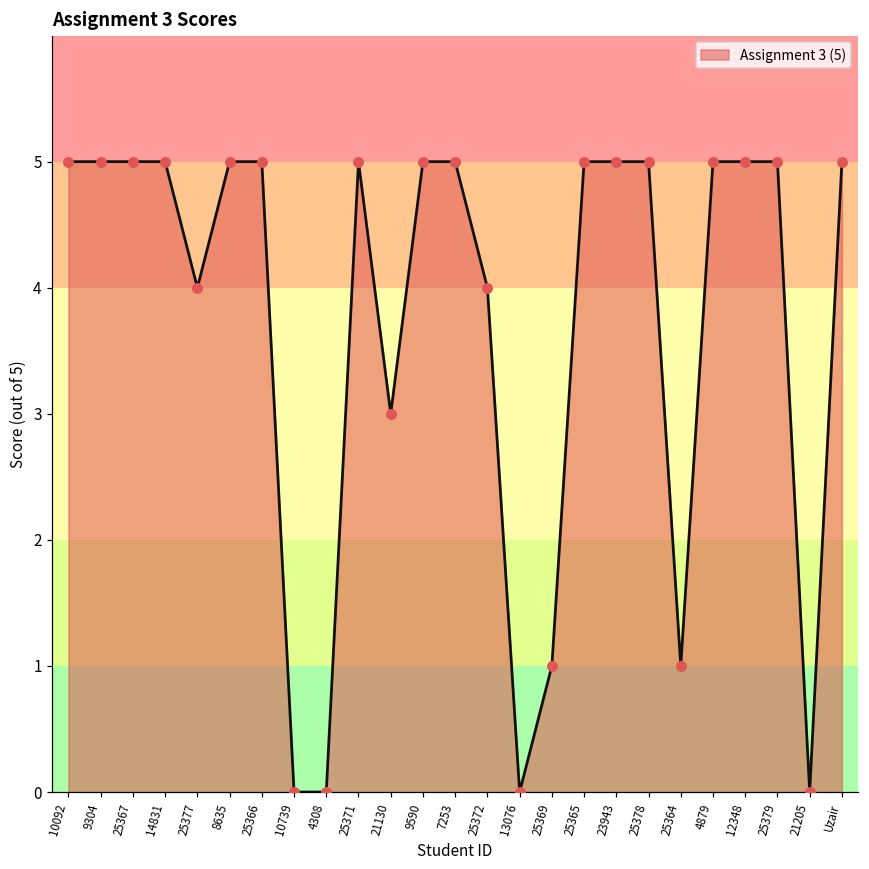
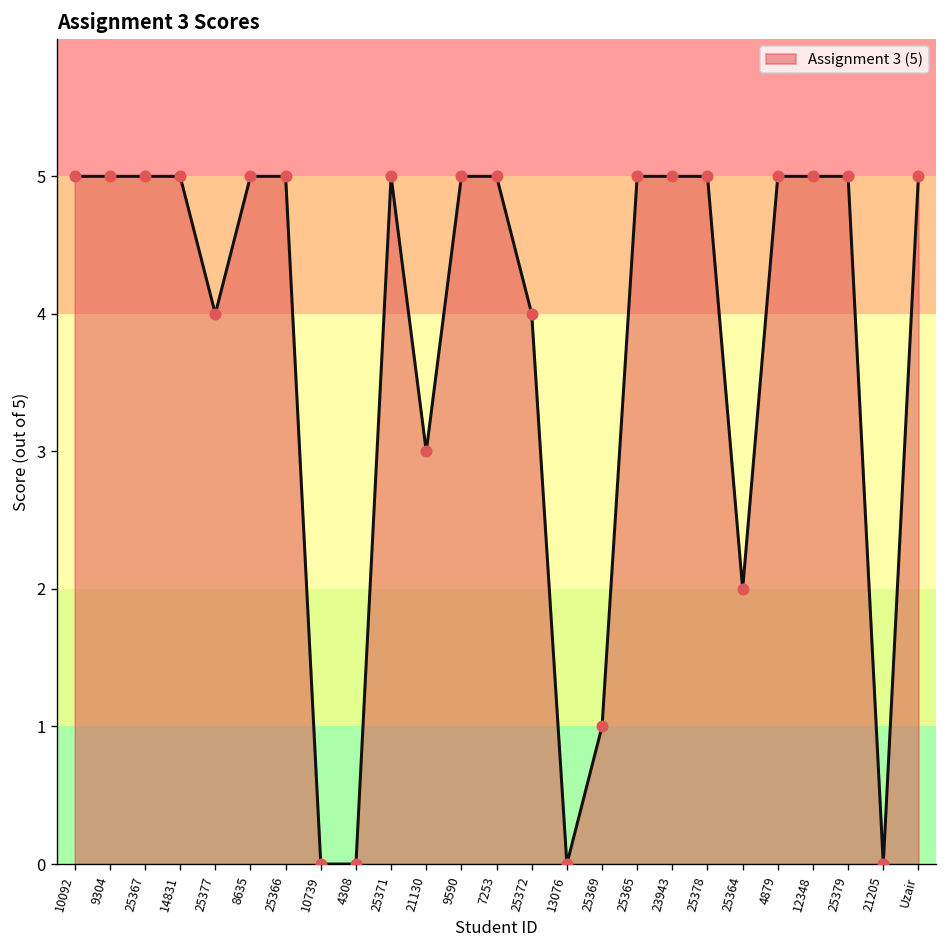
25364: 1 -> 2
